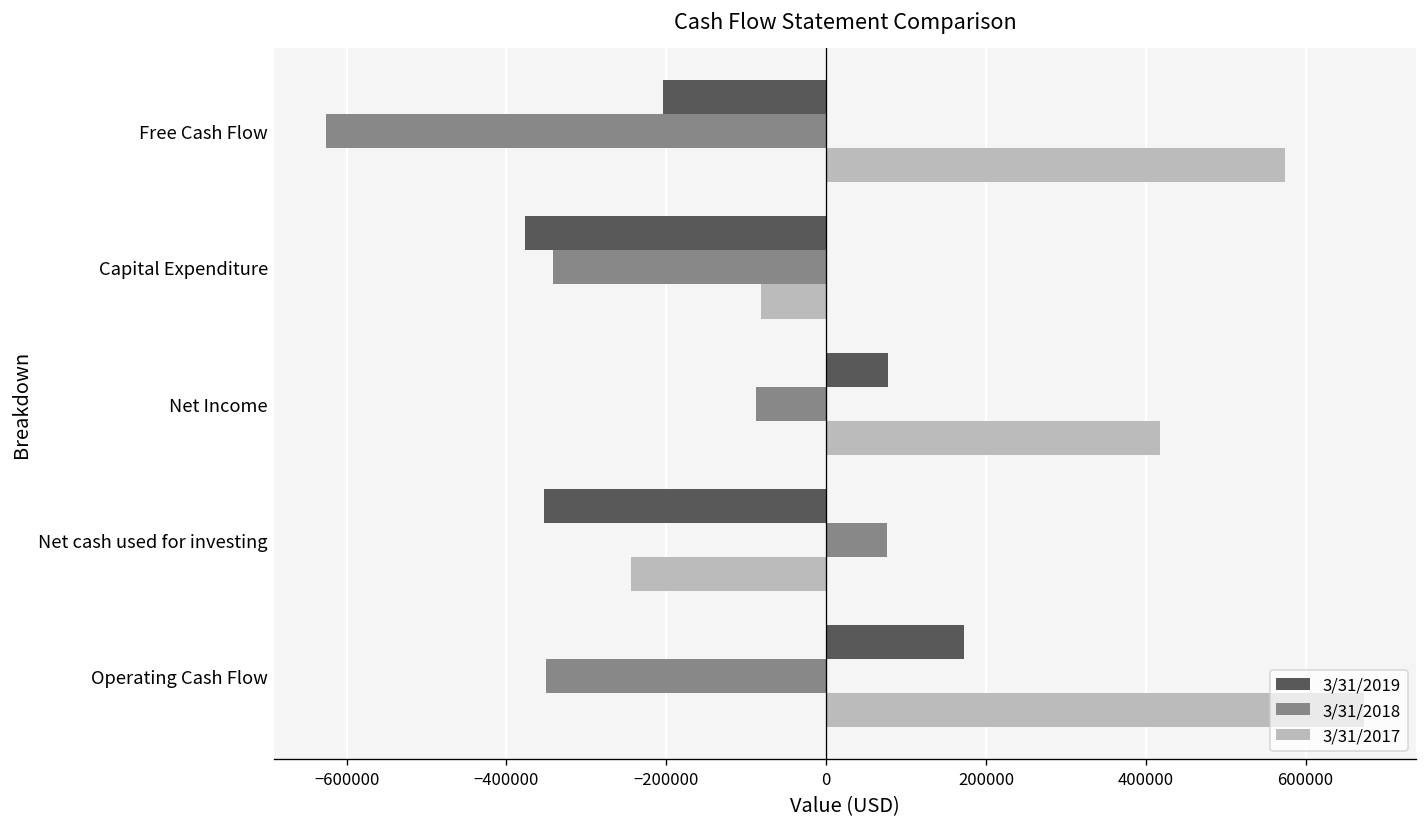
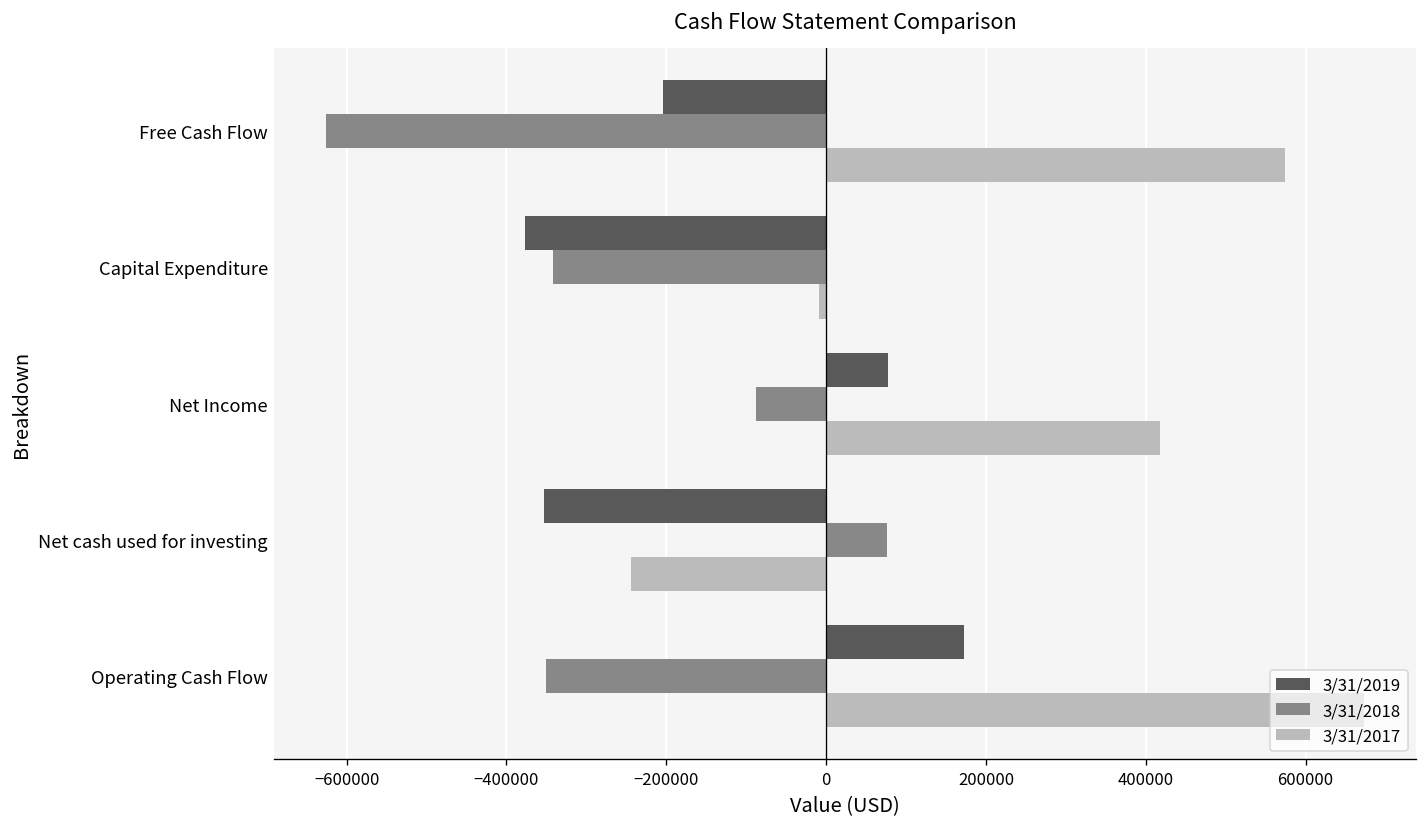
3/31/2017, Capital Expenditure: -80000 -> -10000
